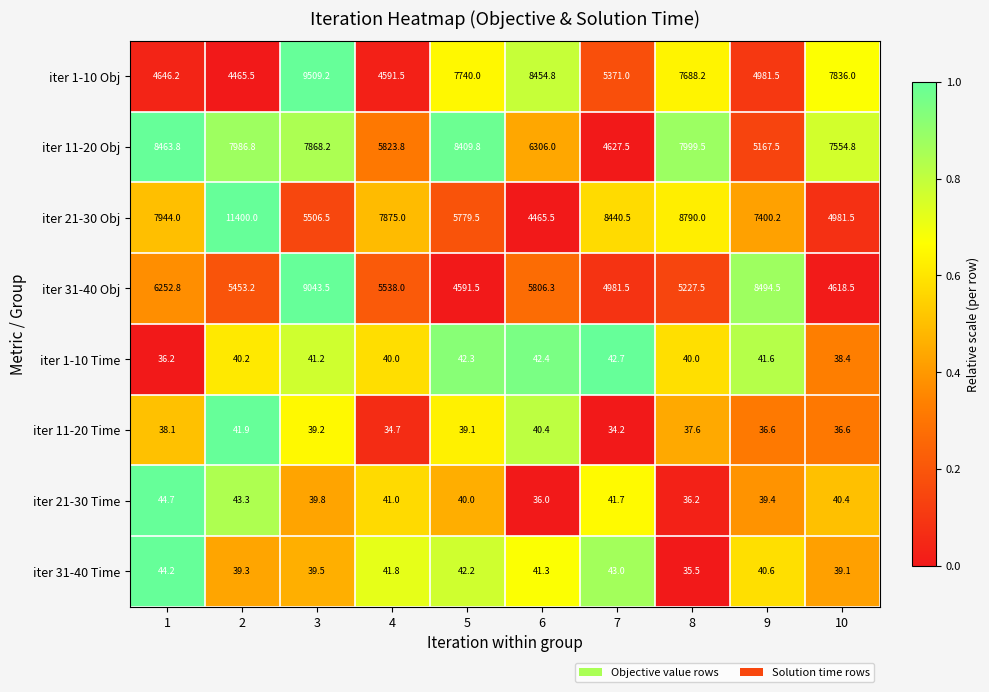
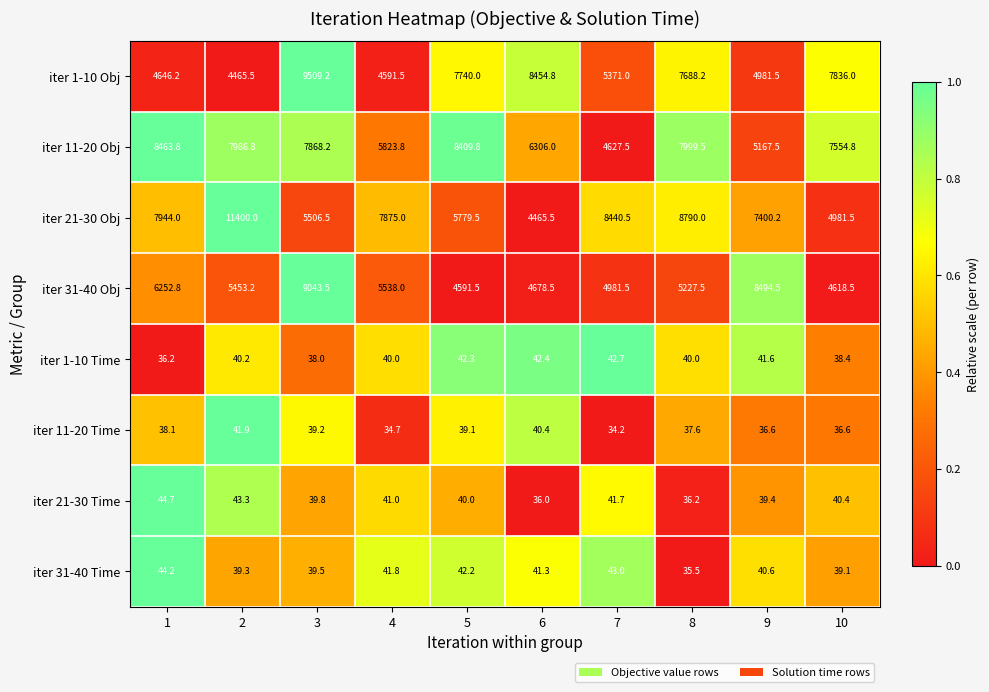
iter 31-40 Obj, 6: 5806.3 -> 4678.5
iter 1-10 Time, 3: 41.2 -> 38.0
